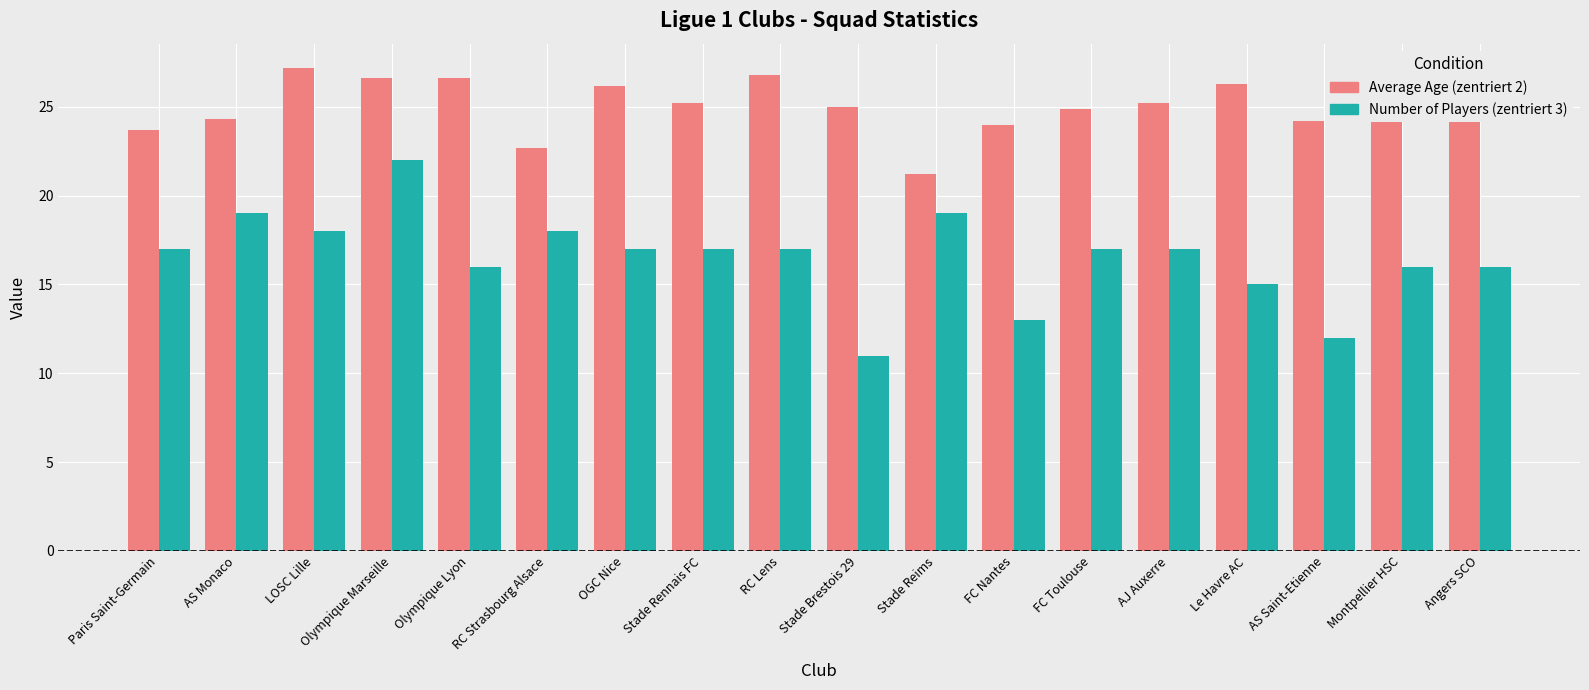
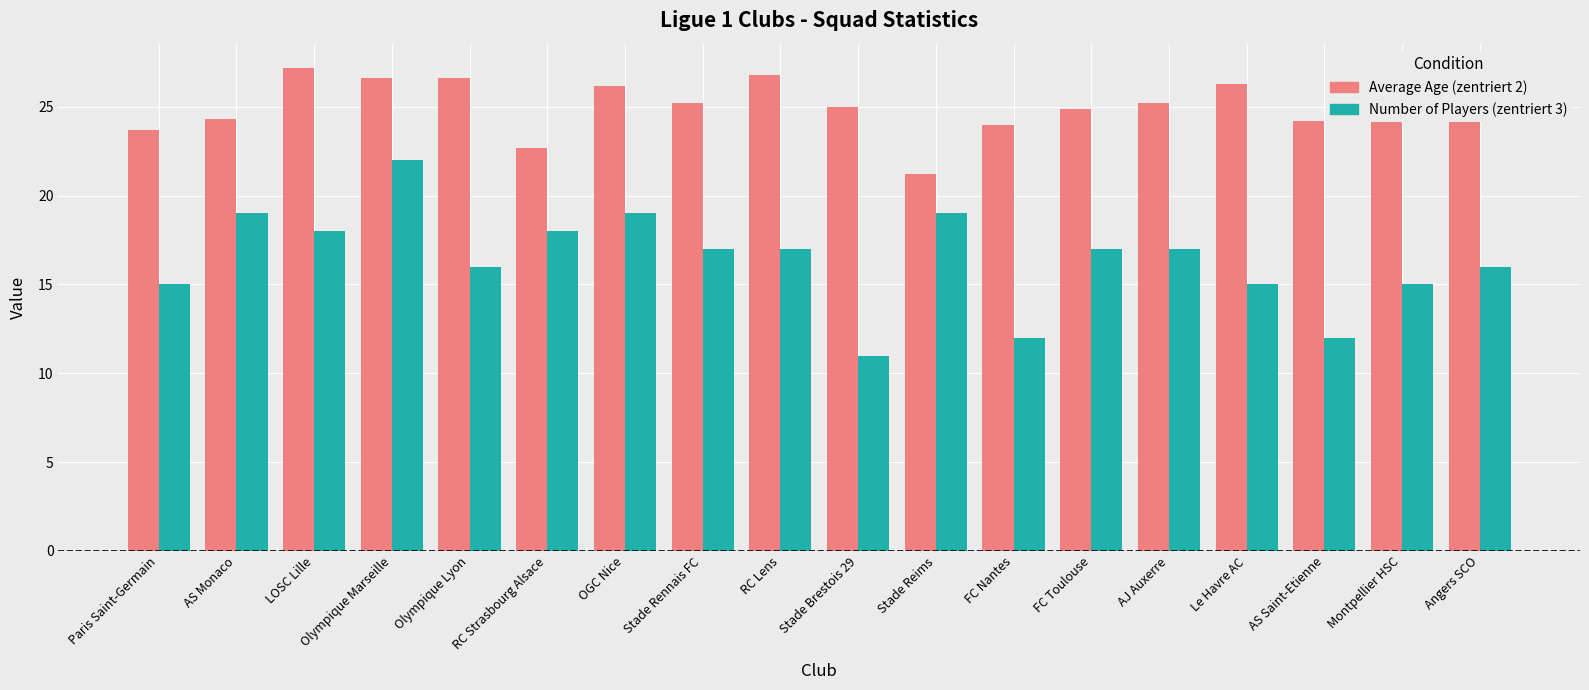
Number of Players (zentriert 3), Paris Saint-Germain: 17 -> 15
Number of Players (zentriert 3), OGC Nice: 17 -> 19
Number of Players (zentriert 3), FC Nantes: 13 -> 12
Number of Players (zentriert 3), Montpellier HSC: 16 -> 15
